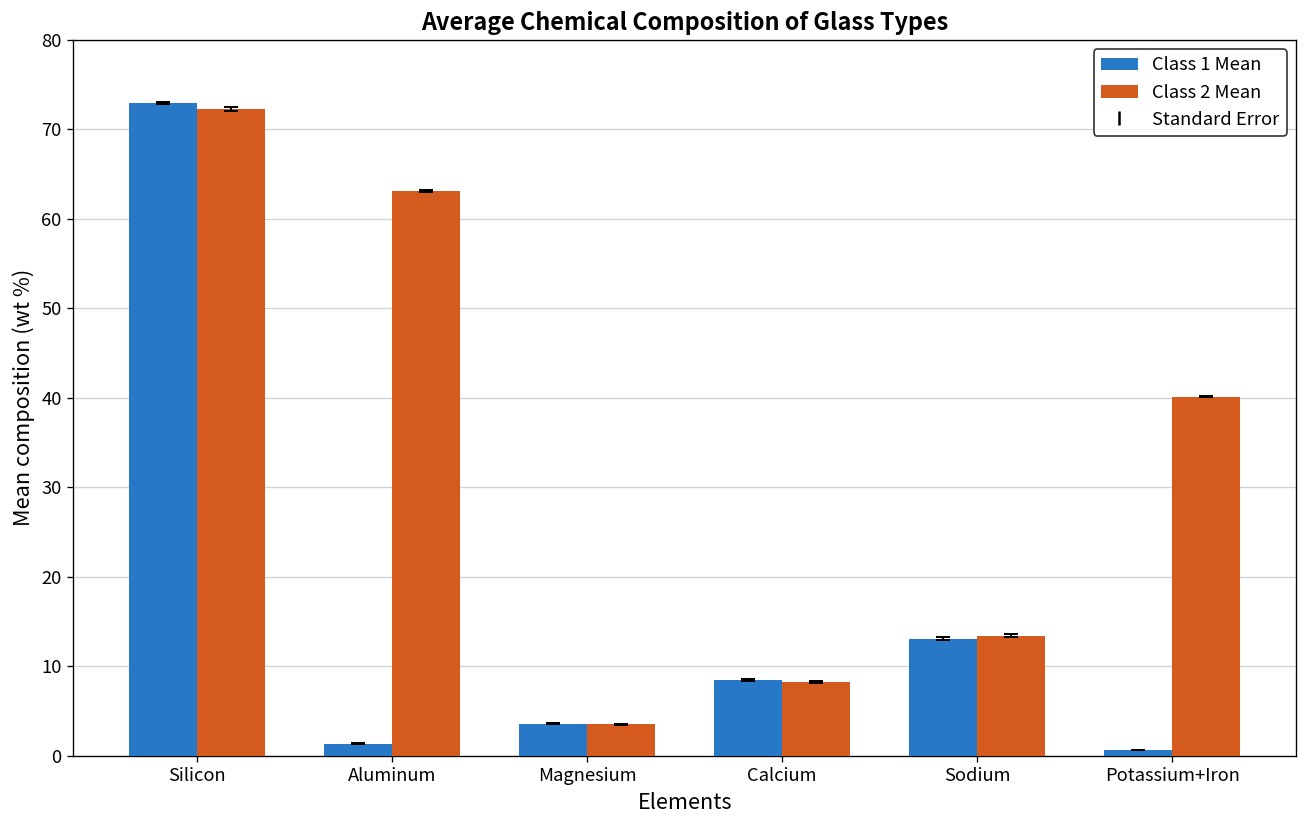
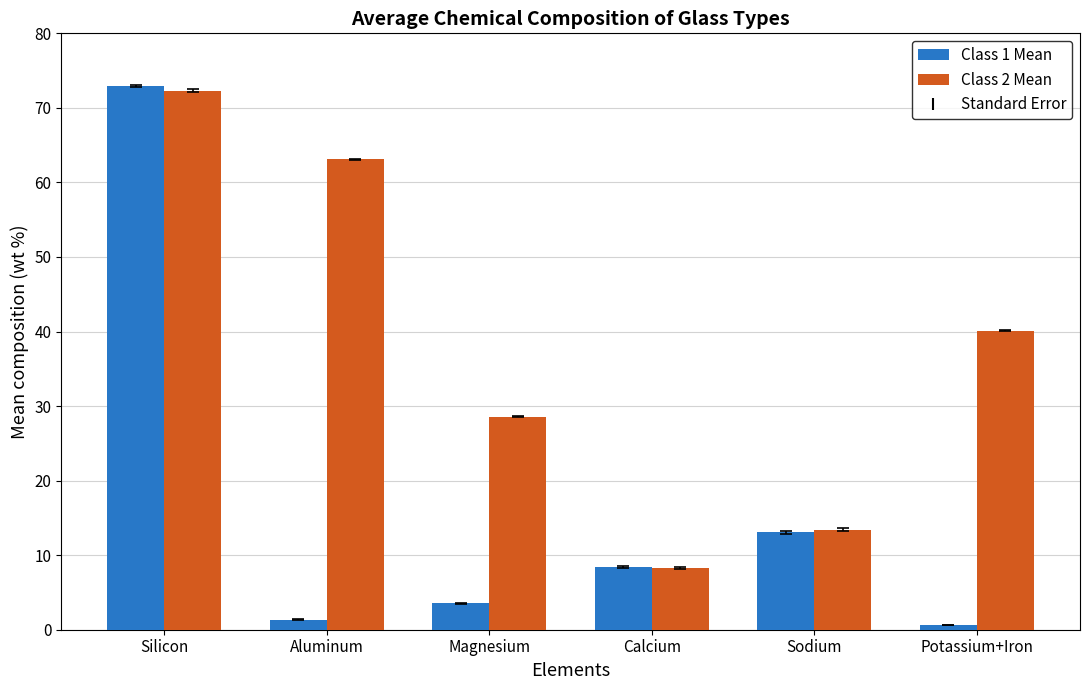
Class 2 Mean, Magnesium: 4 -> 29
